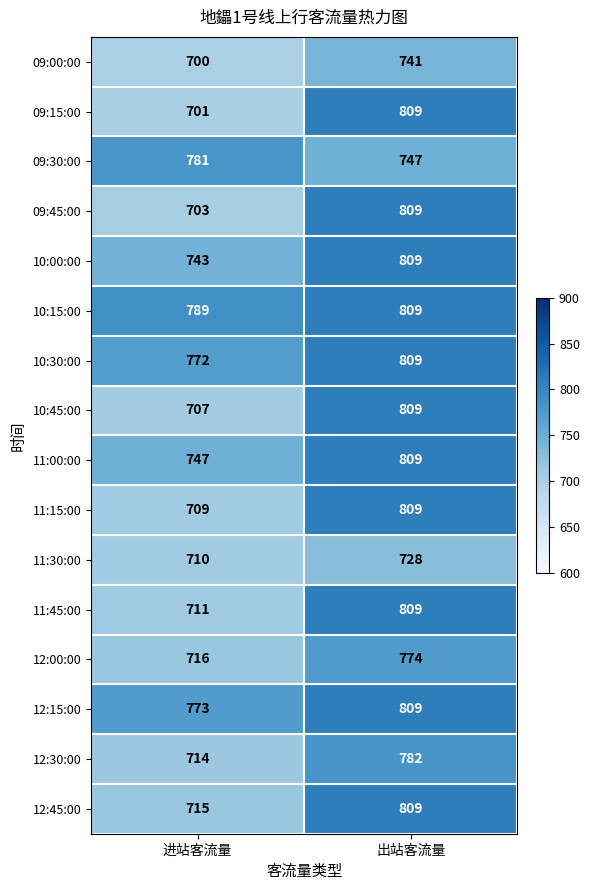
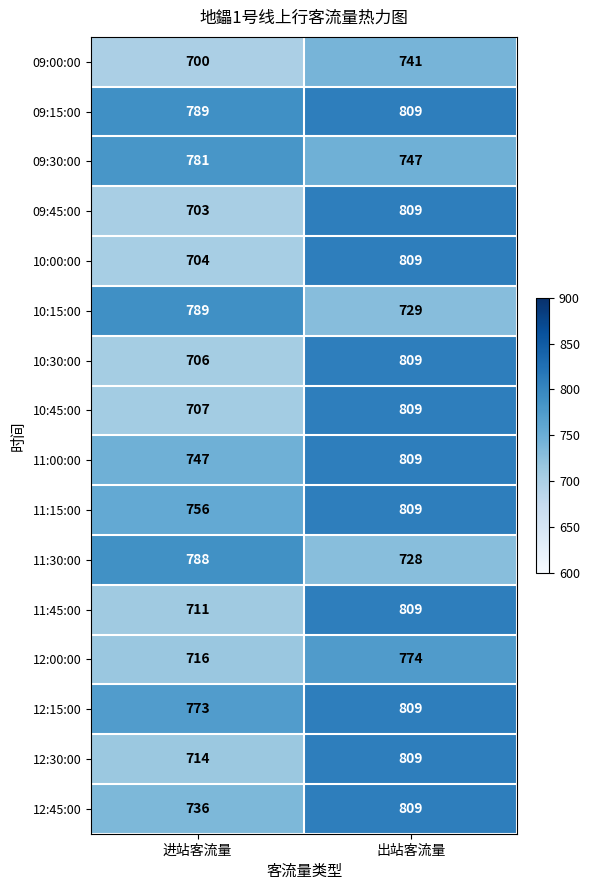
09:15:00, 进站客流量: 701 -> 789
10:00:00, 进站客流量: 743 -> 704
10:15:00, 出站客流量: 809 -> 729
10:30:00, 进站客流量: 772 -> 706
11:15:00, 进站客流量: 709 -> 756
11:30:00, 进站客流量: 710 -> 788
12:30:00, 出站客流量: 782 -> 809
12:45:00, 进站客流量: 715 -> 736
